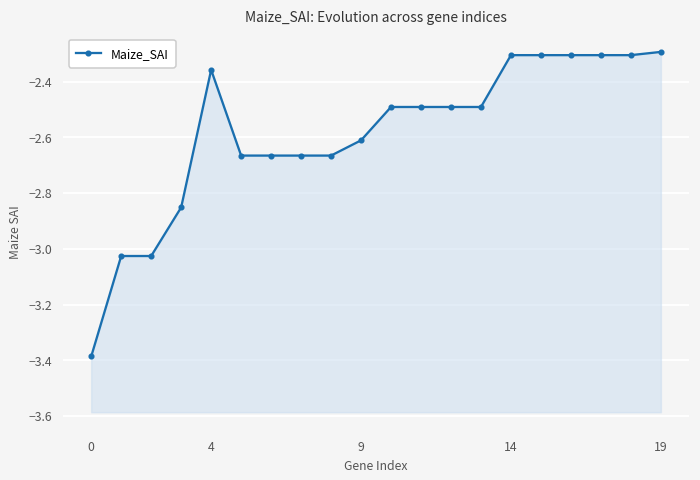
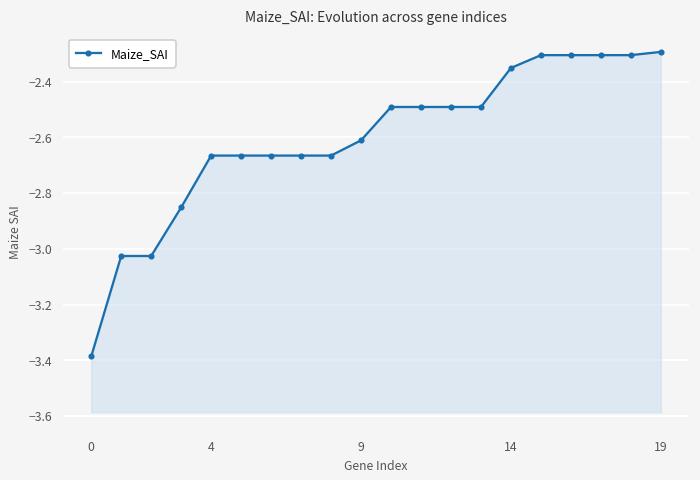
4: -2.36 -> -2.67
14: -2.31 -> -2.35
